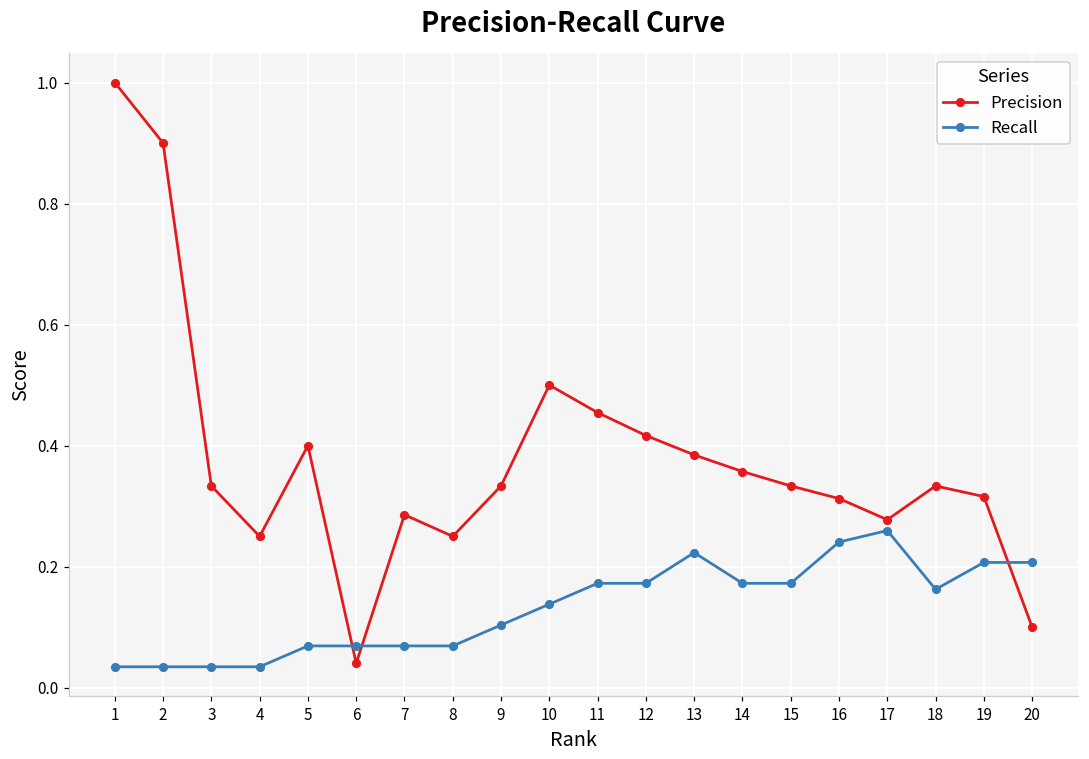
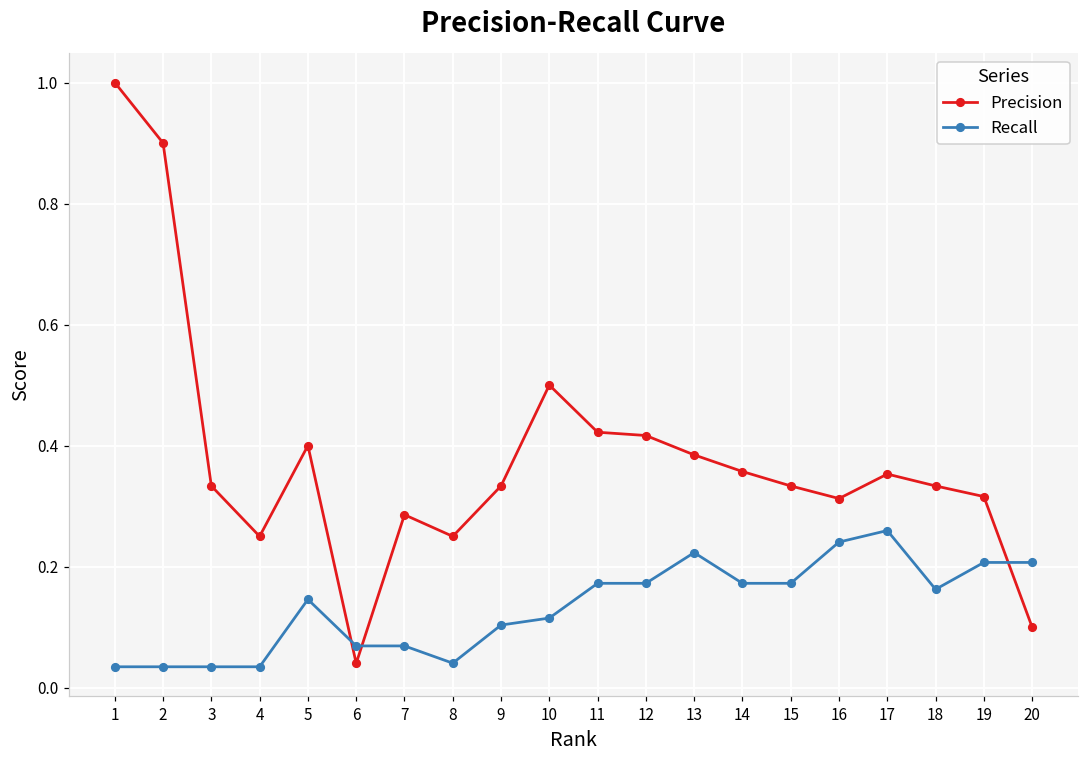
Recall, 5: 0.07 -> 0.15
Recall, 8: 0.07 -> 0.04
Recall, 10: 0.14 -> 0.11
Precision, 11: 0.45 -> 0.42
Precision, 17: 0.28 -> 0.35
